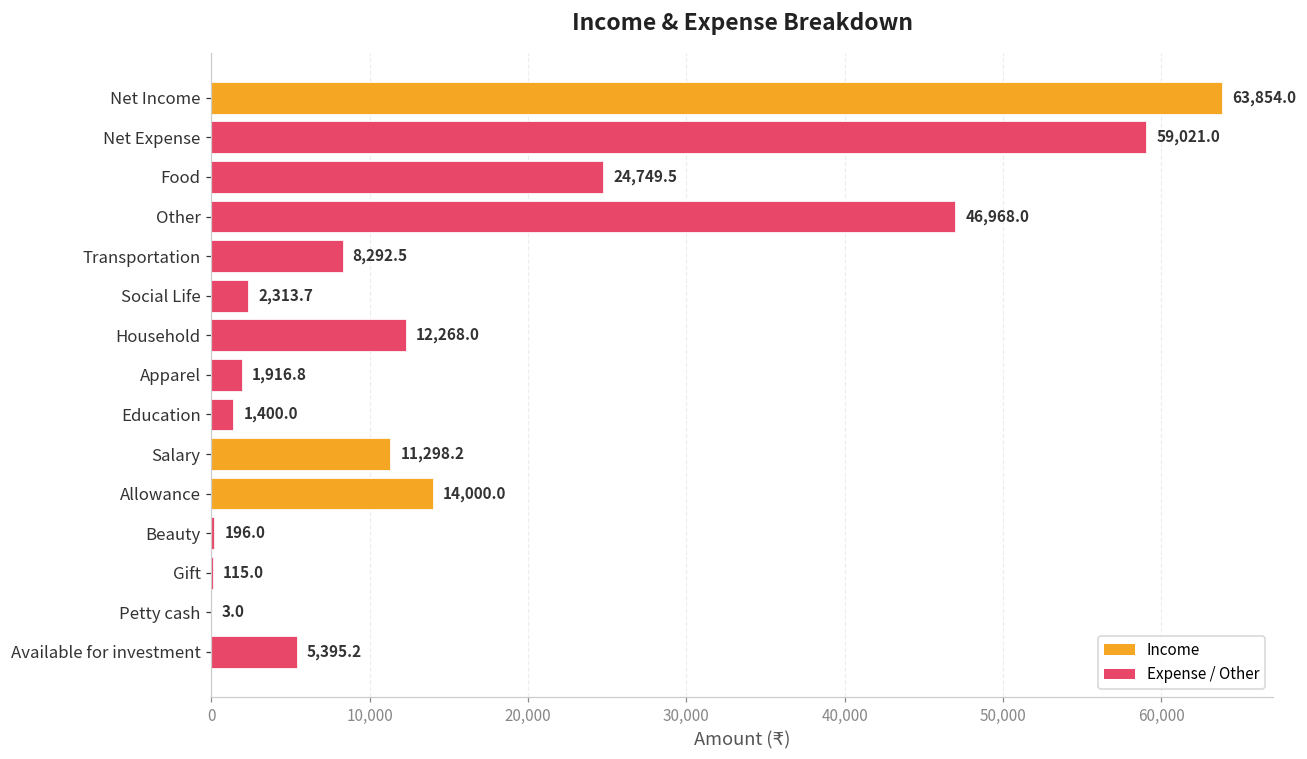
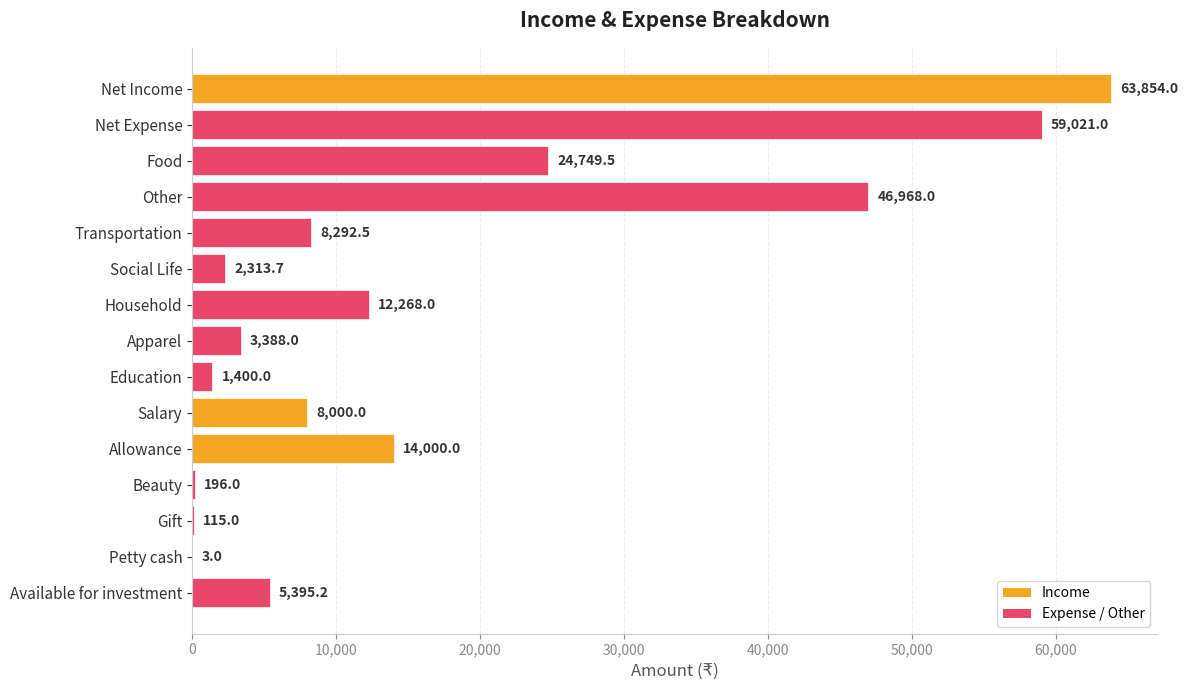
Apparel: 1,916.8 -> 3,388.0
Salary: 11,298.2 -> 8,000.0
